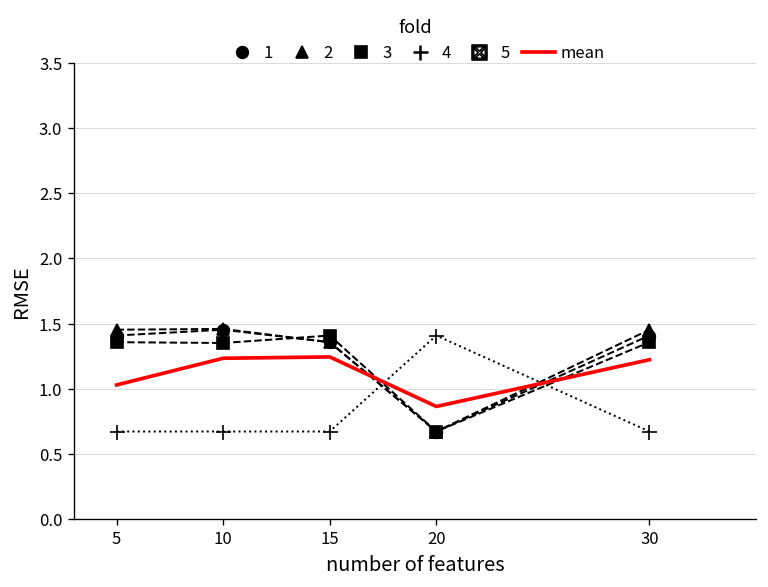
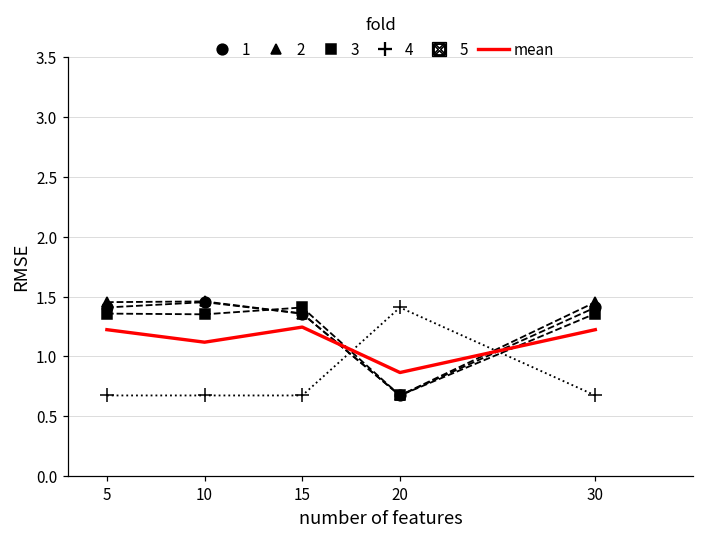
mean, 5: 1.03 -> 1.22
mean, 10: 1.24 -> 1.12
